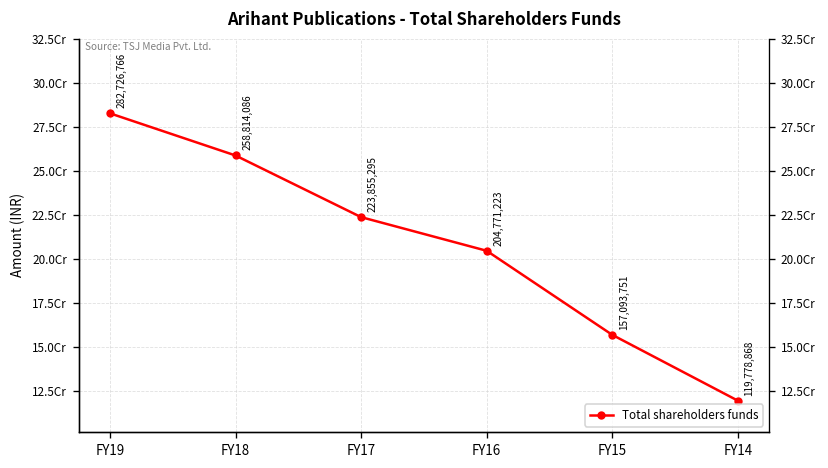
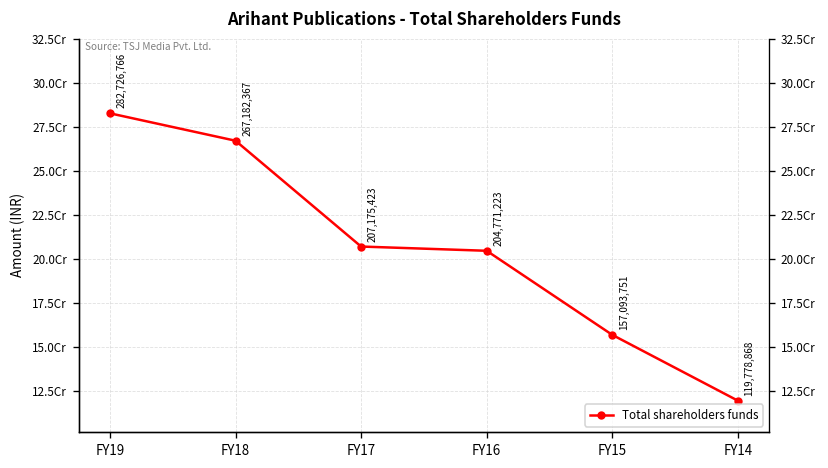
FY18: 258,814,086 -> 267,182,367
FY17: 223,855,295 -> 207,175,423
